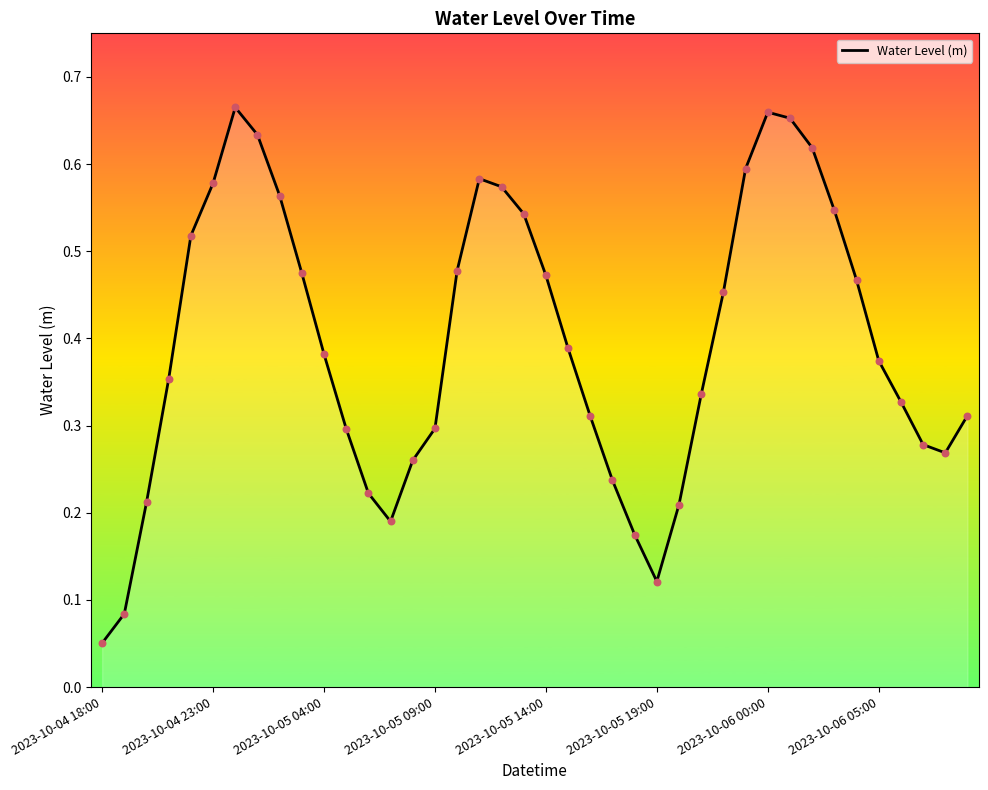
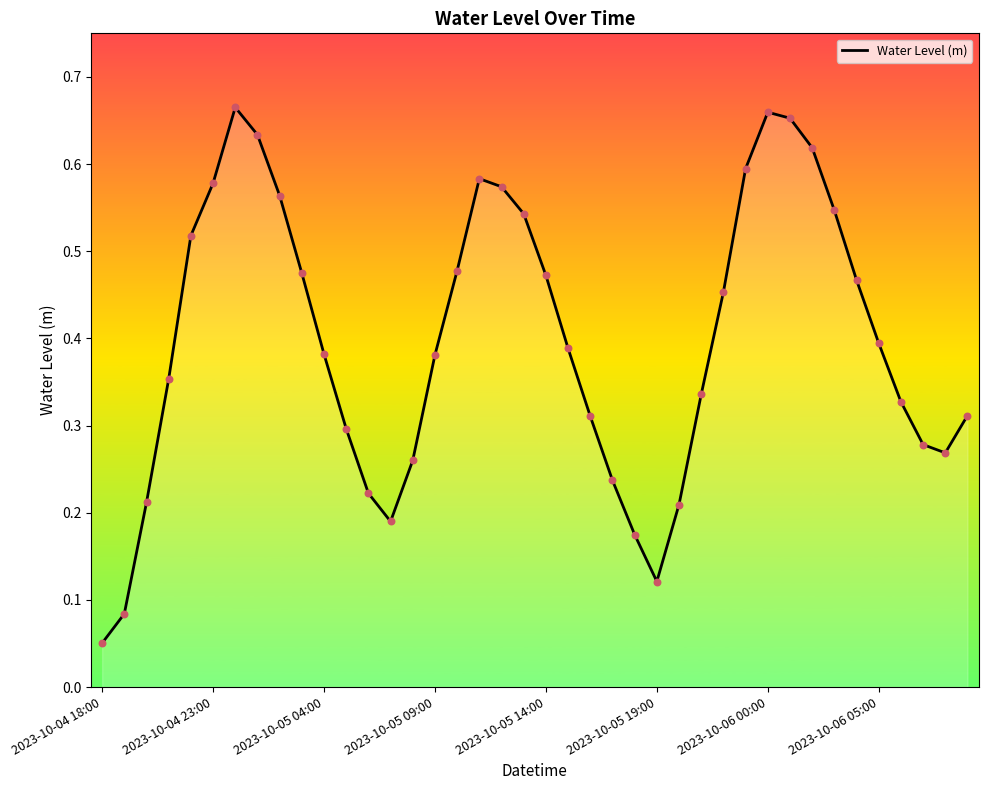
2023-10-05 09:00: 0.30 -> 0.38
2023-10-06 05:00: 0.37 -> 0.39
